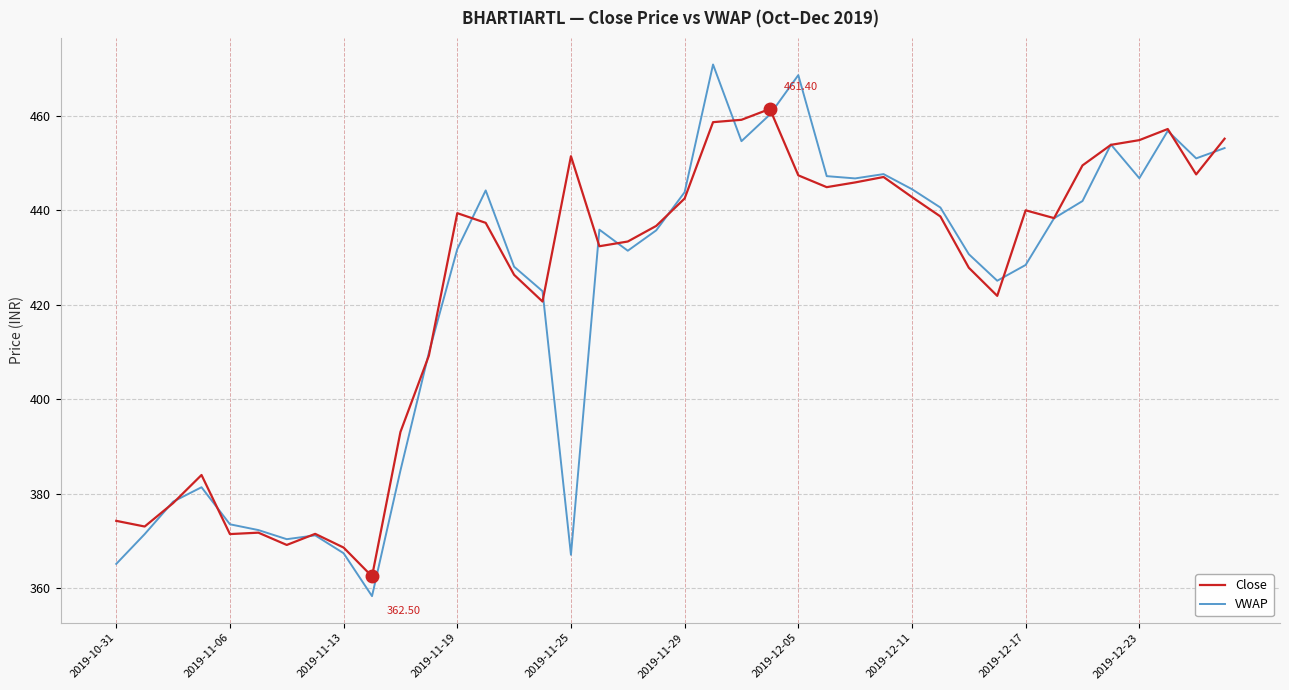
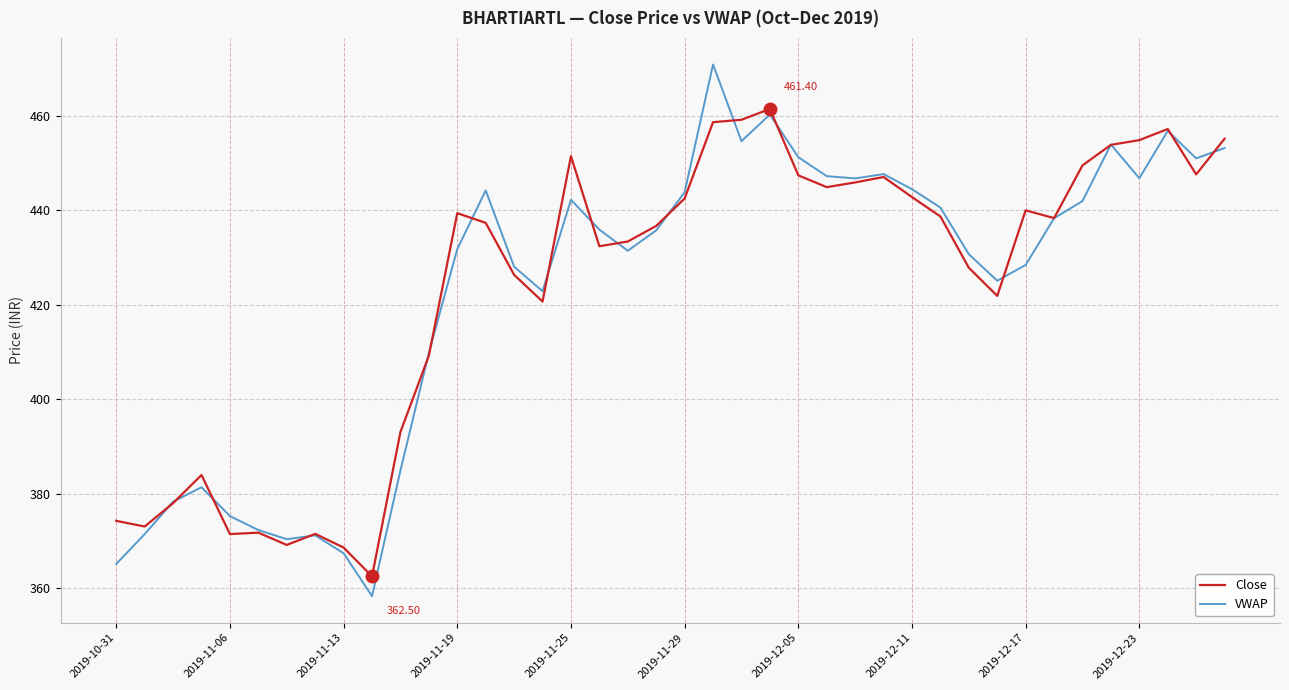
VWAP, 2019-11-06: 374 -> 375
VWAP, 2019-11-25: 367 -> 442
VWAP, 2019-12-05: 469 -> 451
